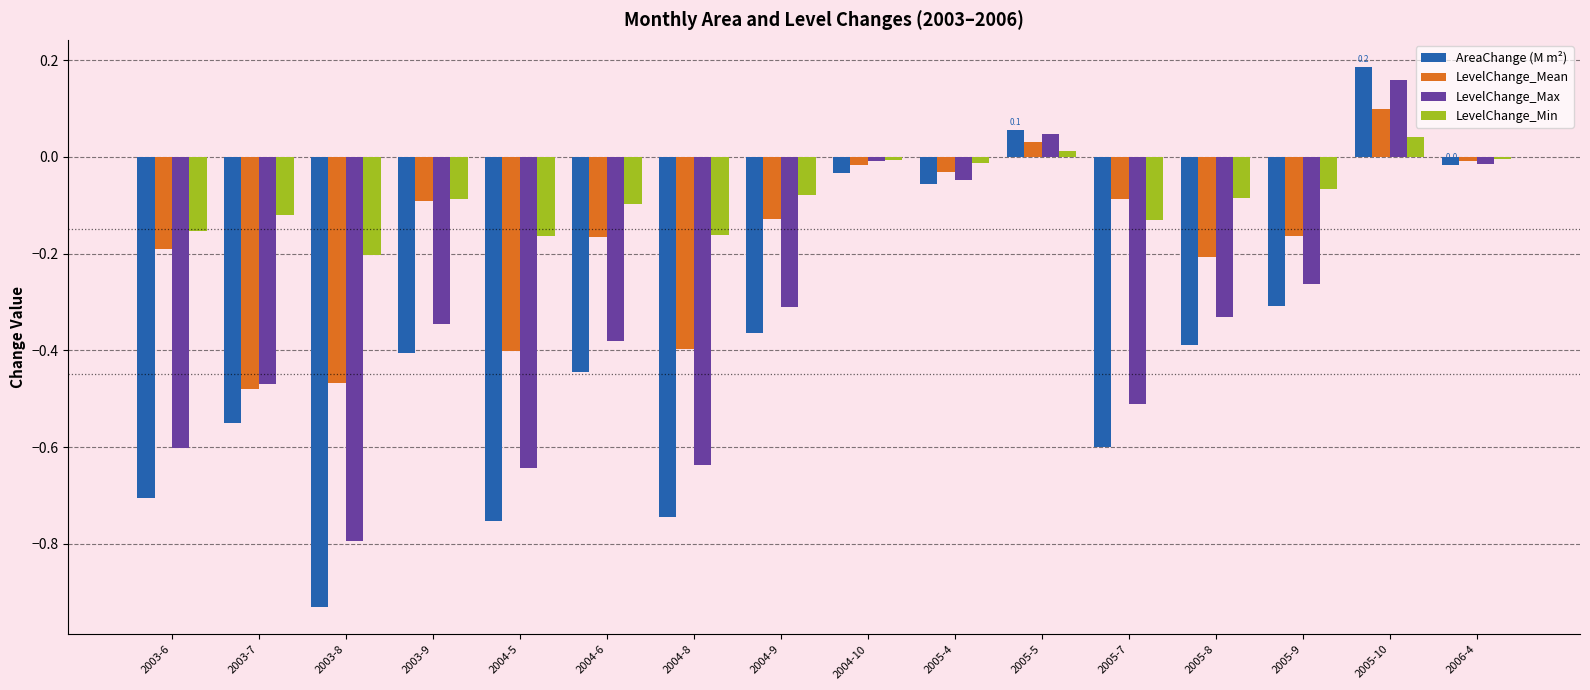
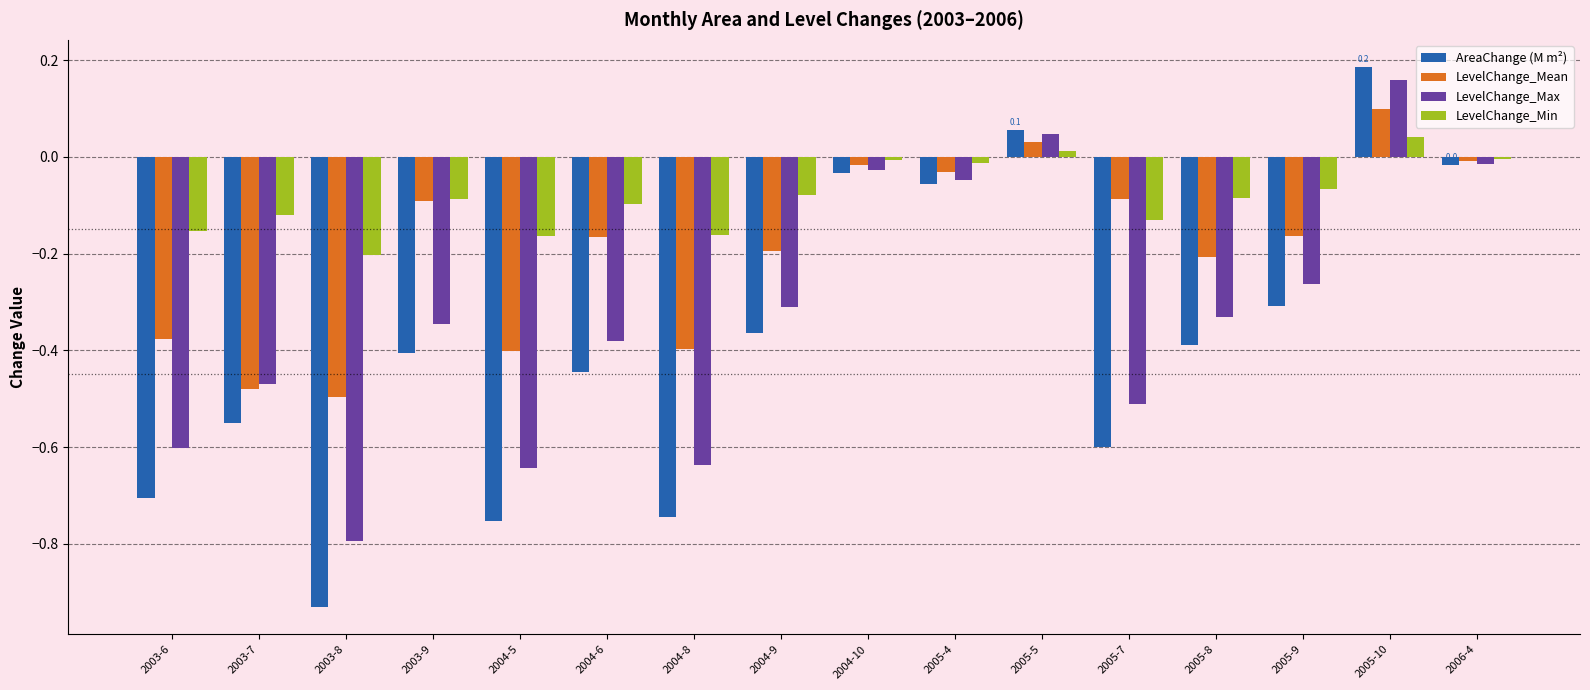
LevelChange_Mean, 2003-6: -0.19 -> -0.38
LevelChange_Mean, 2003-8: -0.47 -> -0.50
LevelChange_Mean, 2004-9: -0.13 -> -0.19
LevelChange_Max, 2004-10: -0.01 -> -0.03
